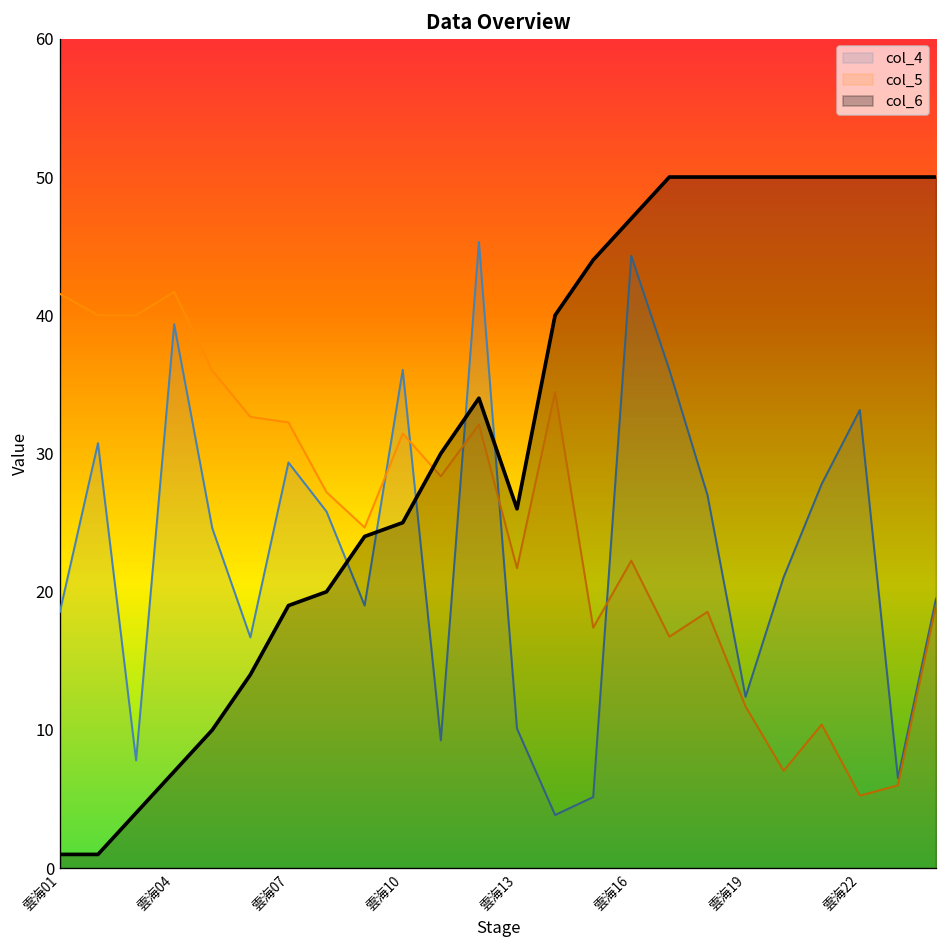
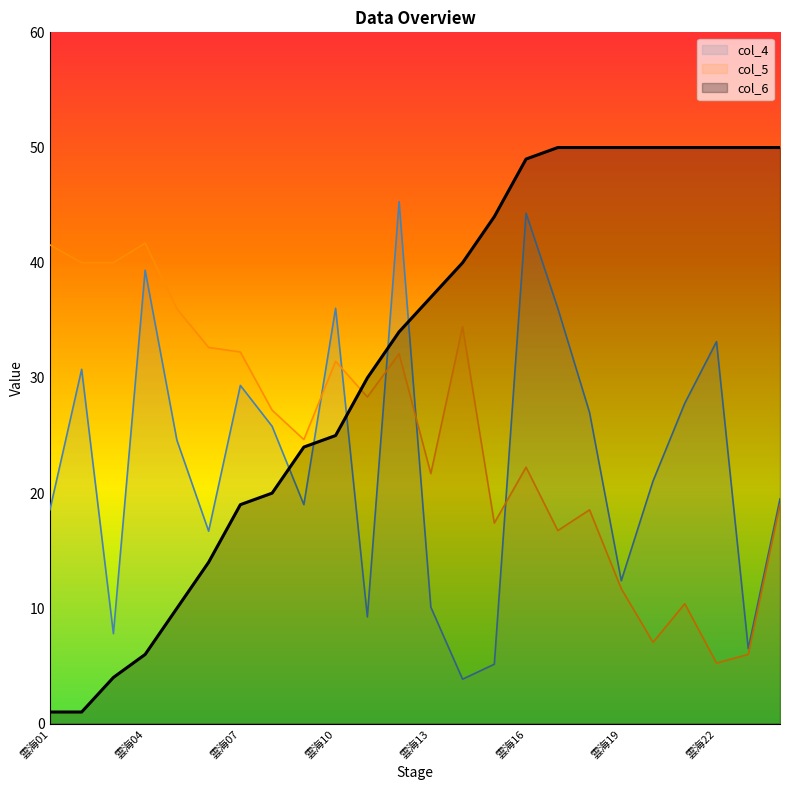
col_6, 雲海04: 7 -> 6
col_6, 雲海13: 26 -> 37
col_6, 雲海16: 47 -> 49
